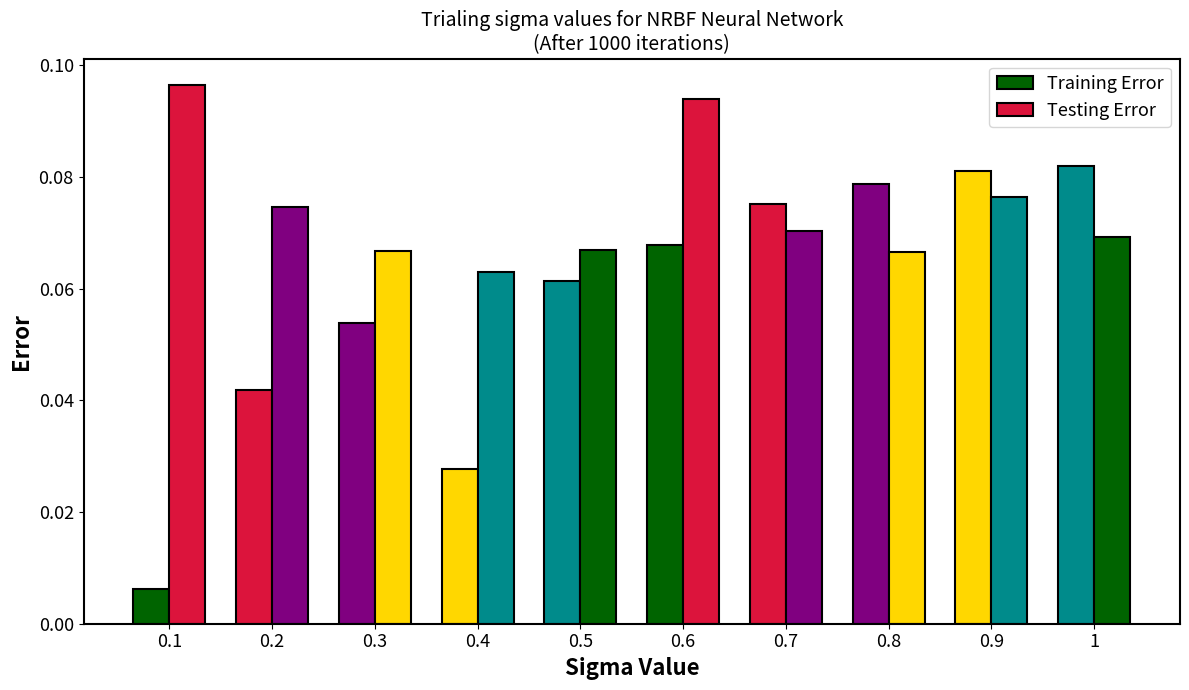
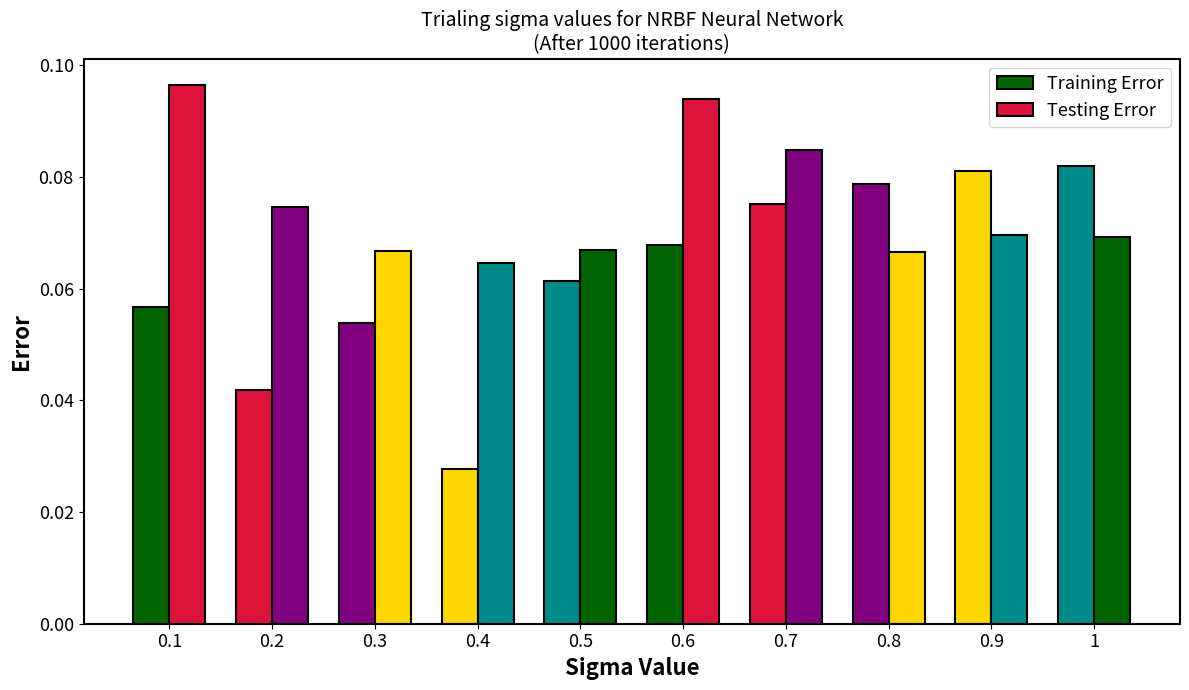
Training Error, 0.1: 0.006 -> 0.057
Testing Error, 0.4: 0.063 -> 0.065
Testing Error, 0.7: 0.070 -> 0.085
Testing Error, 0.9: 0.076 -> 0.070
